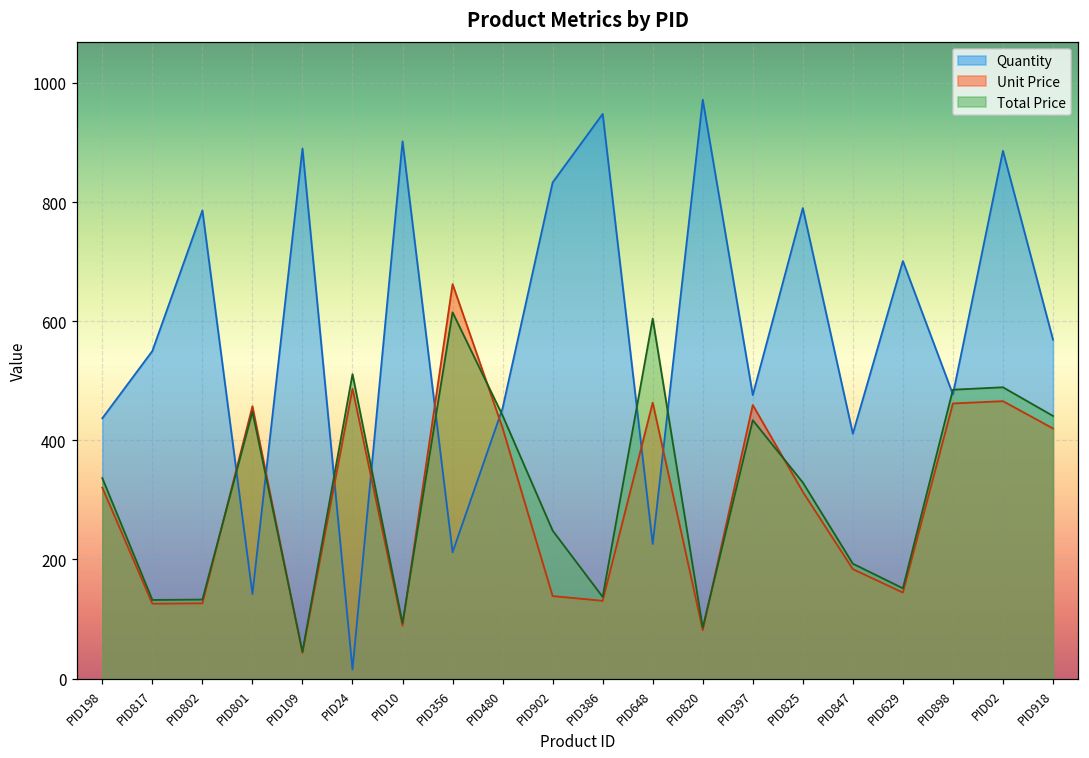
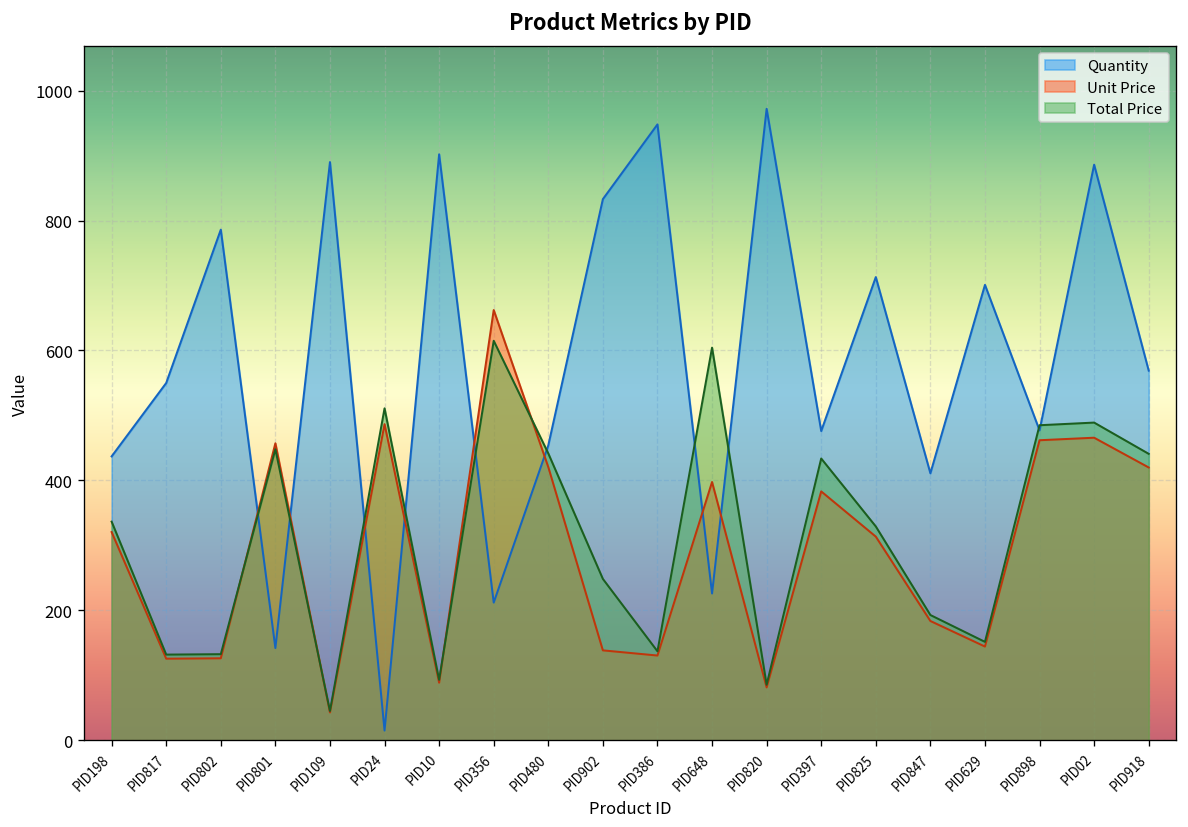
Unit Price, PID648: 460 -> 400
Unit Price, PID397: 460 -> 380
Quantity, PID825: 790 -> 710
